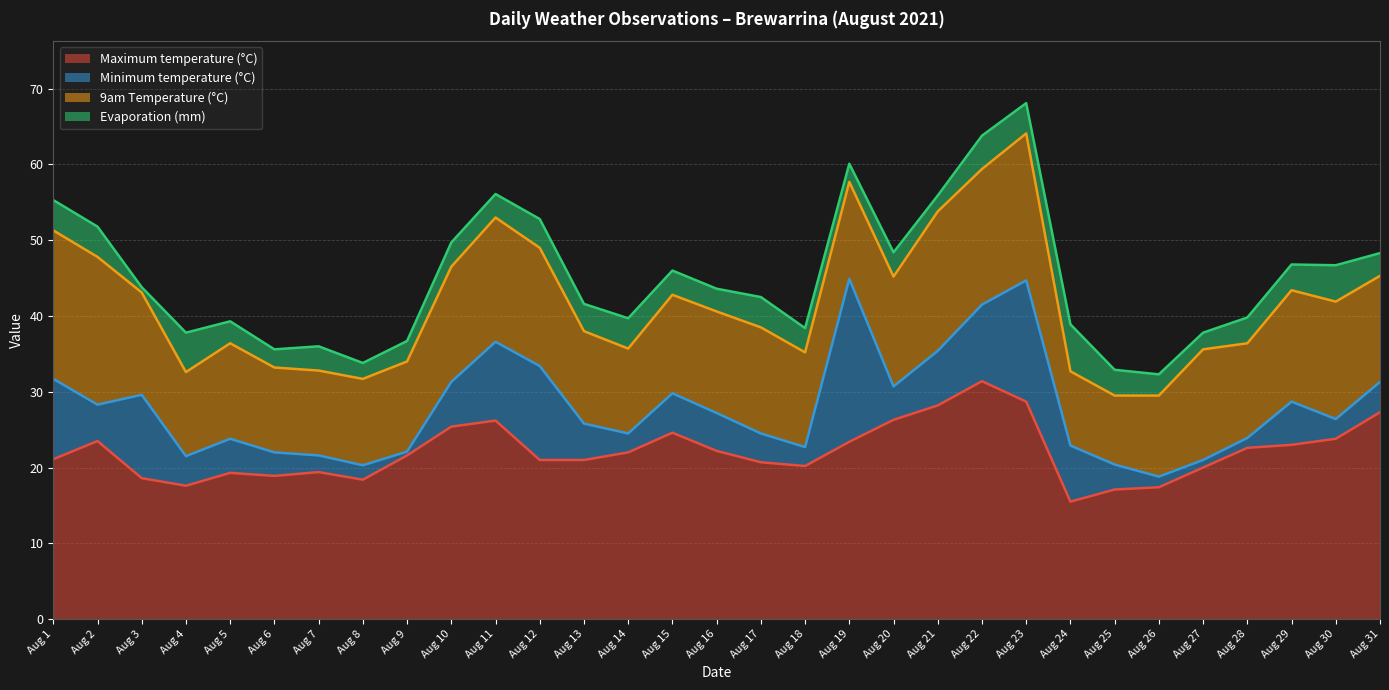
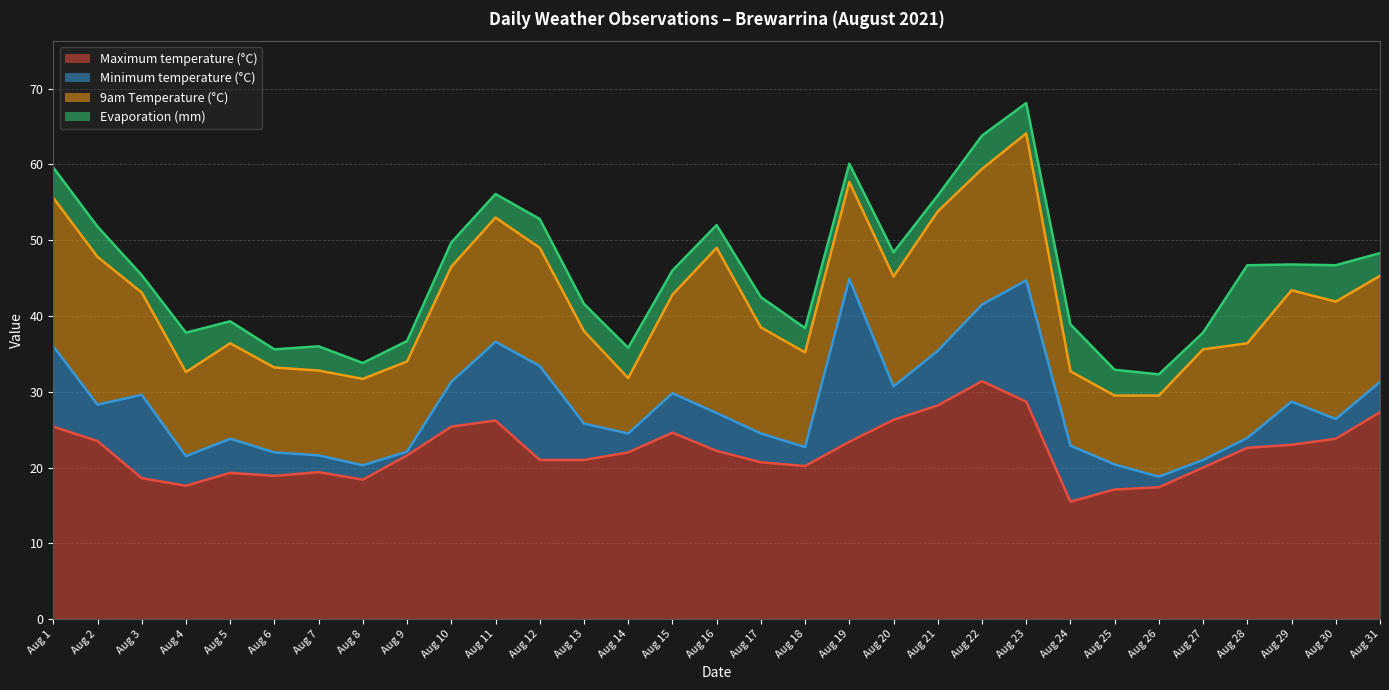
Maximum temperature (°C), Aug 1: 21 -> 25
Evaporation (mm), Aug 3: 1 -> 2
9am Temperature (°C), Aug 14: 11 -> 7
9am Temperature (°C), Aug 16: 13 -> 22
Evaporation (mm), Aug 28: 3 -> 10
